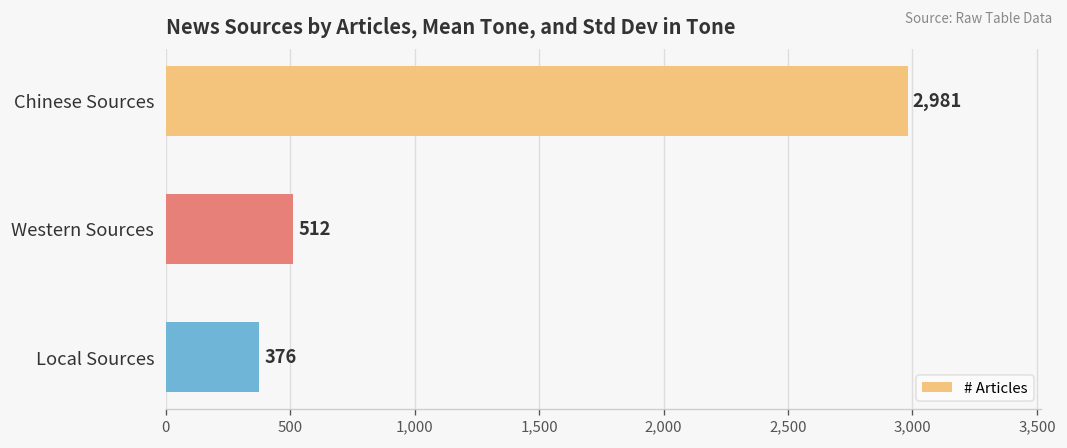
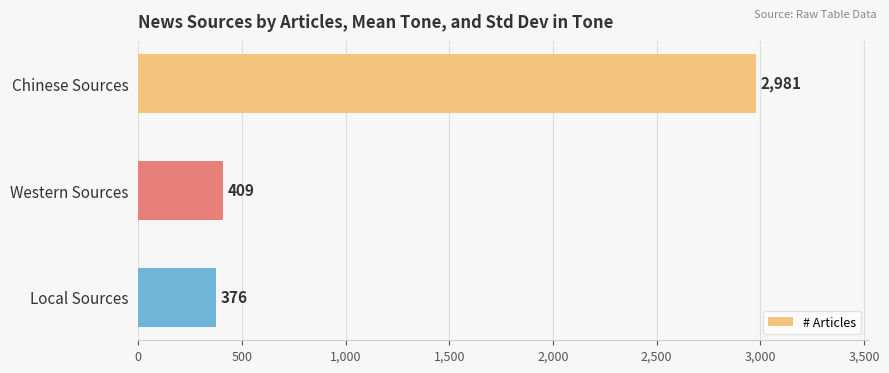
Western Sources: 512 -> 409
